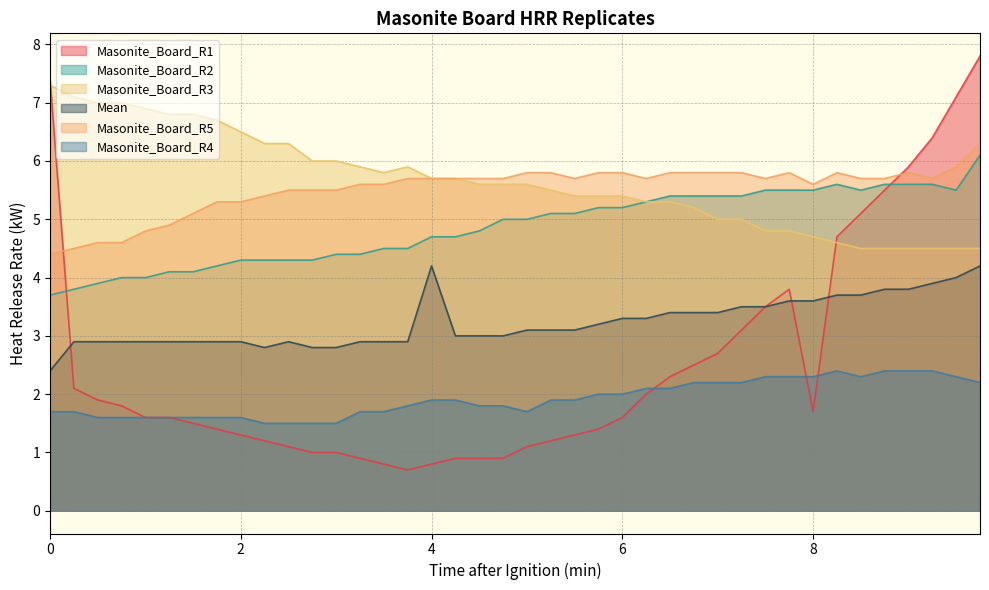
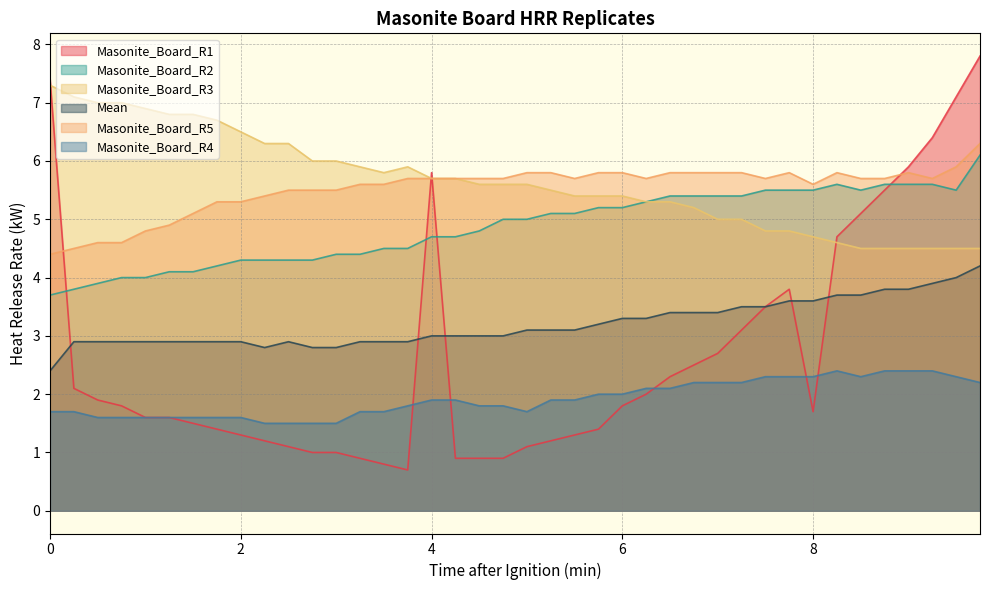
Masonite_Board_R1, 4: 0.8 -> 5.8
Mean, 4: 4.2 -> 3.0
Masonite_Board_R1, 6: 1.6 -> 1.8
